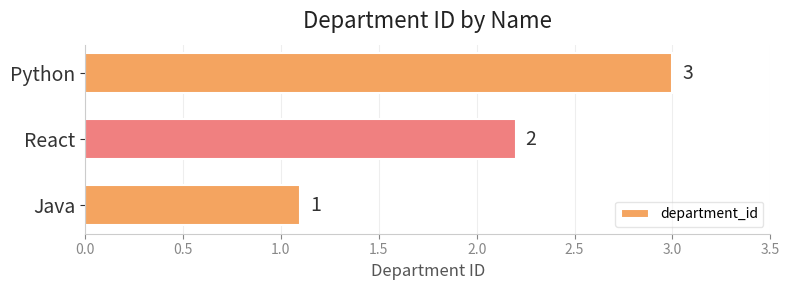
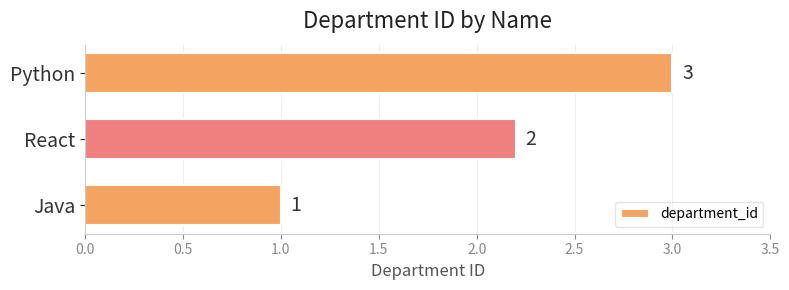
Java: 1.1 -> 1.0
